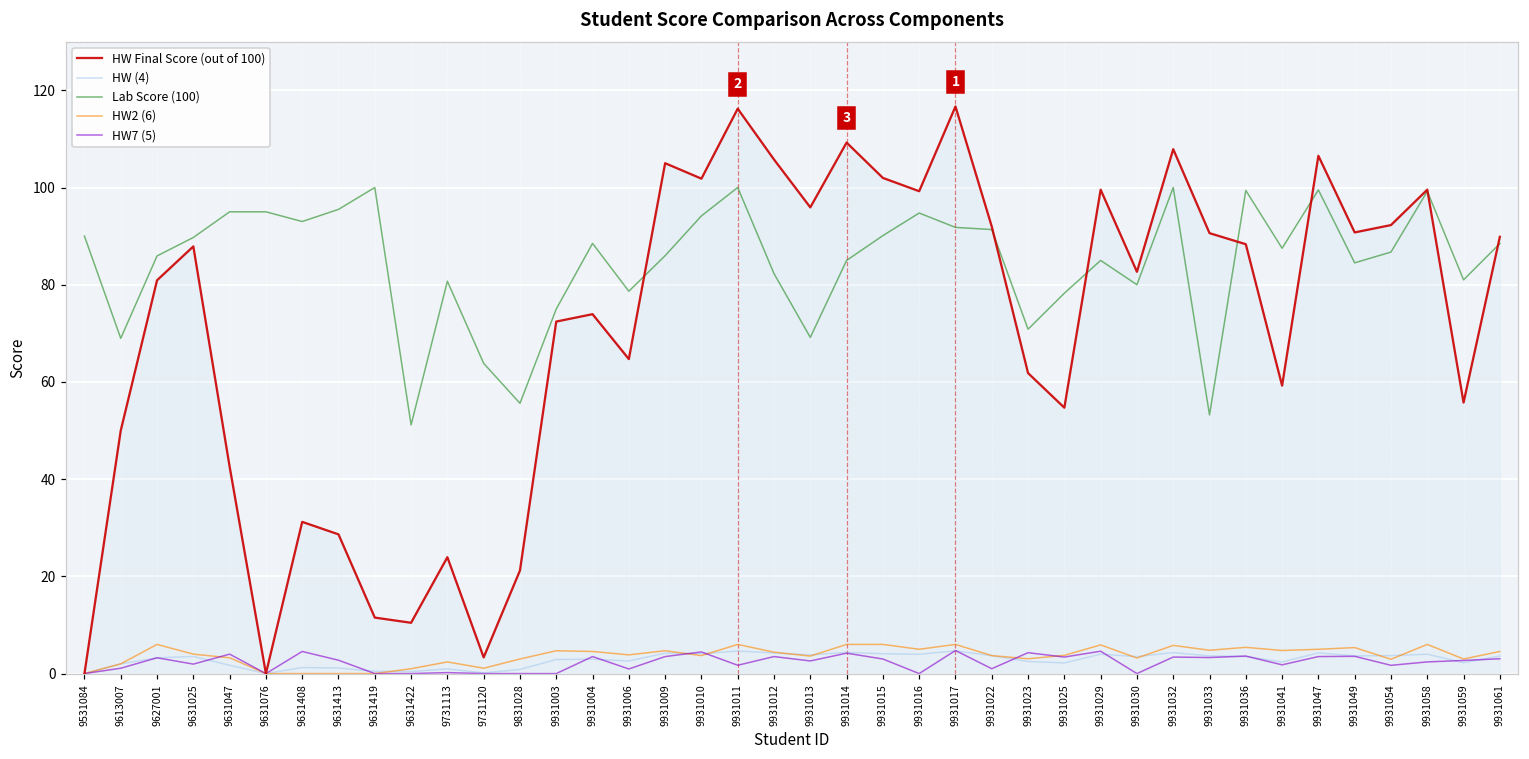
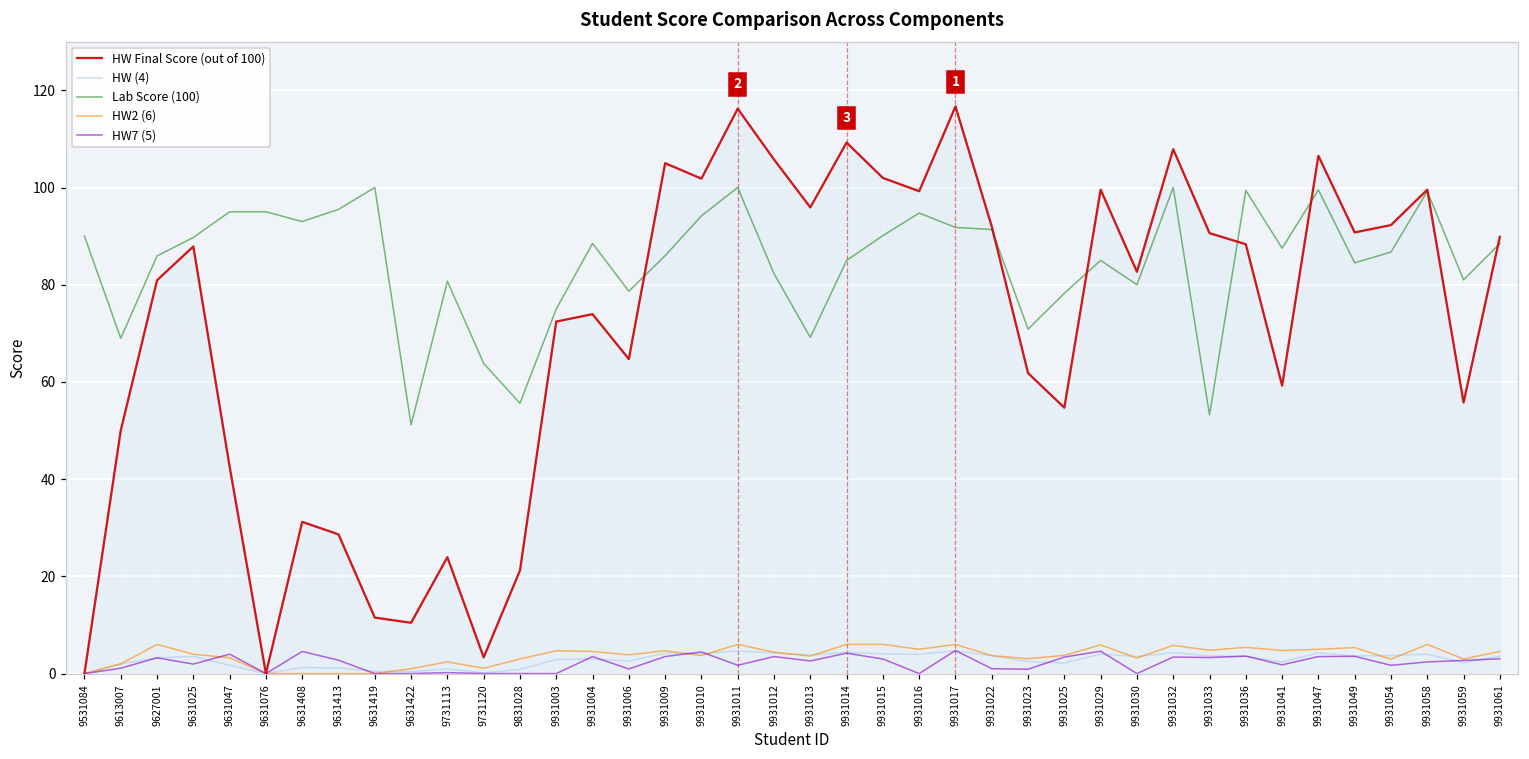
HW7 (5), 9931023: 4 -> 1
